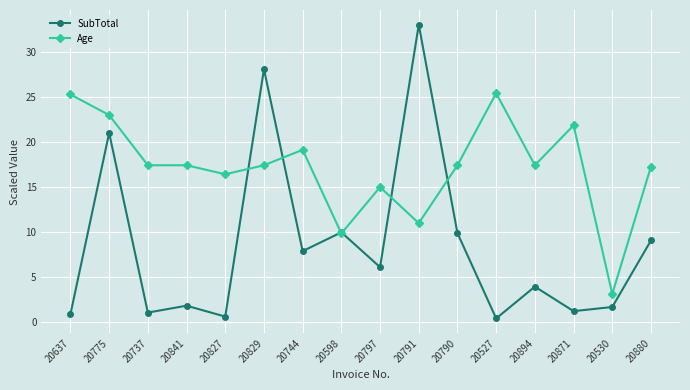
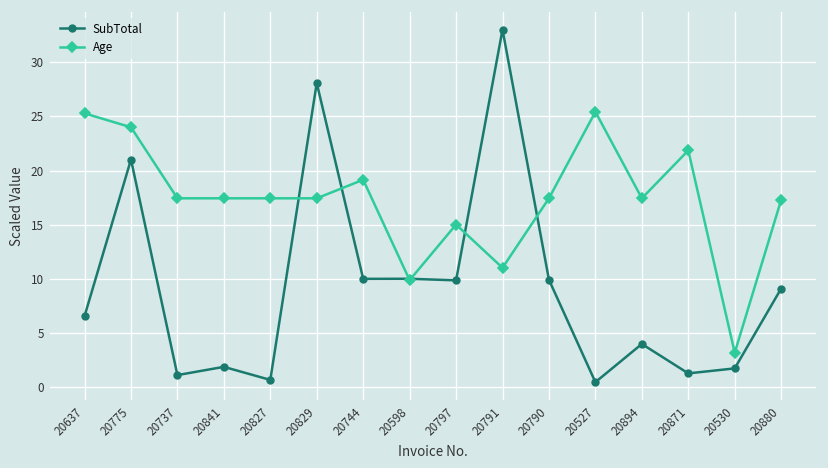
SubTotal, 20637: 1 -> 7
Age, 20775: 23 -> 24
Age, 20827: 16 -> 17
SubTotal, 20744: 8 -> 10
SubTotal, 20797: 6 -> 10
